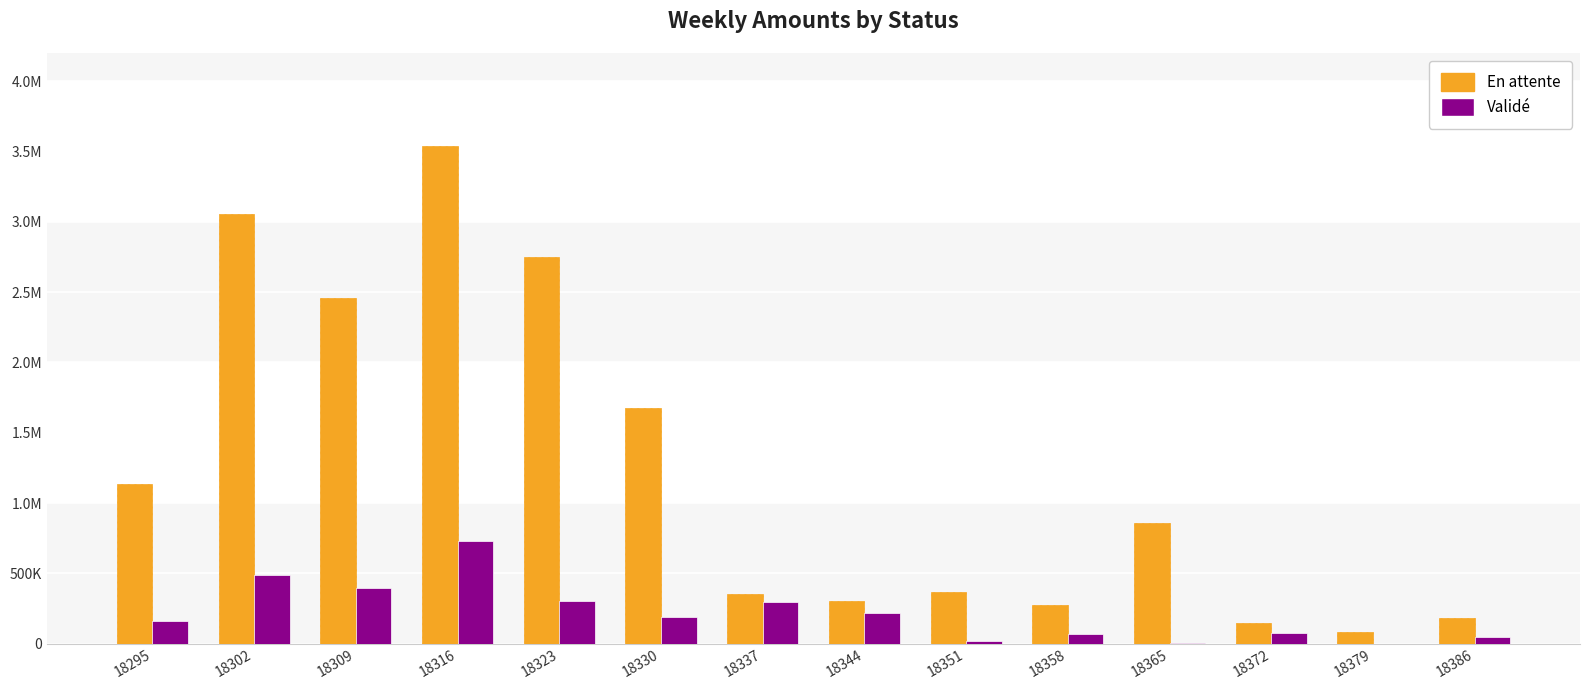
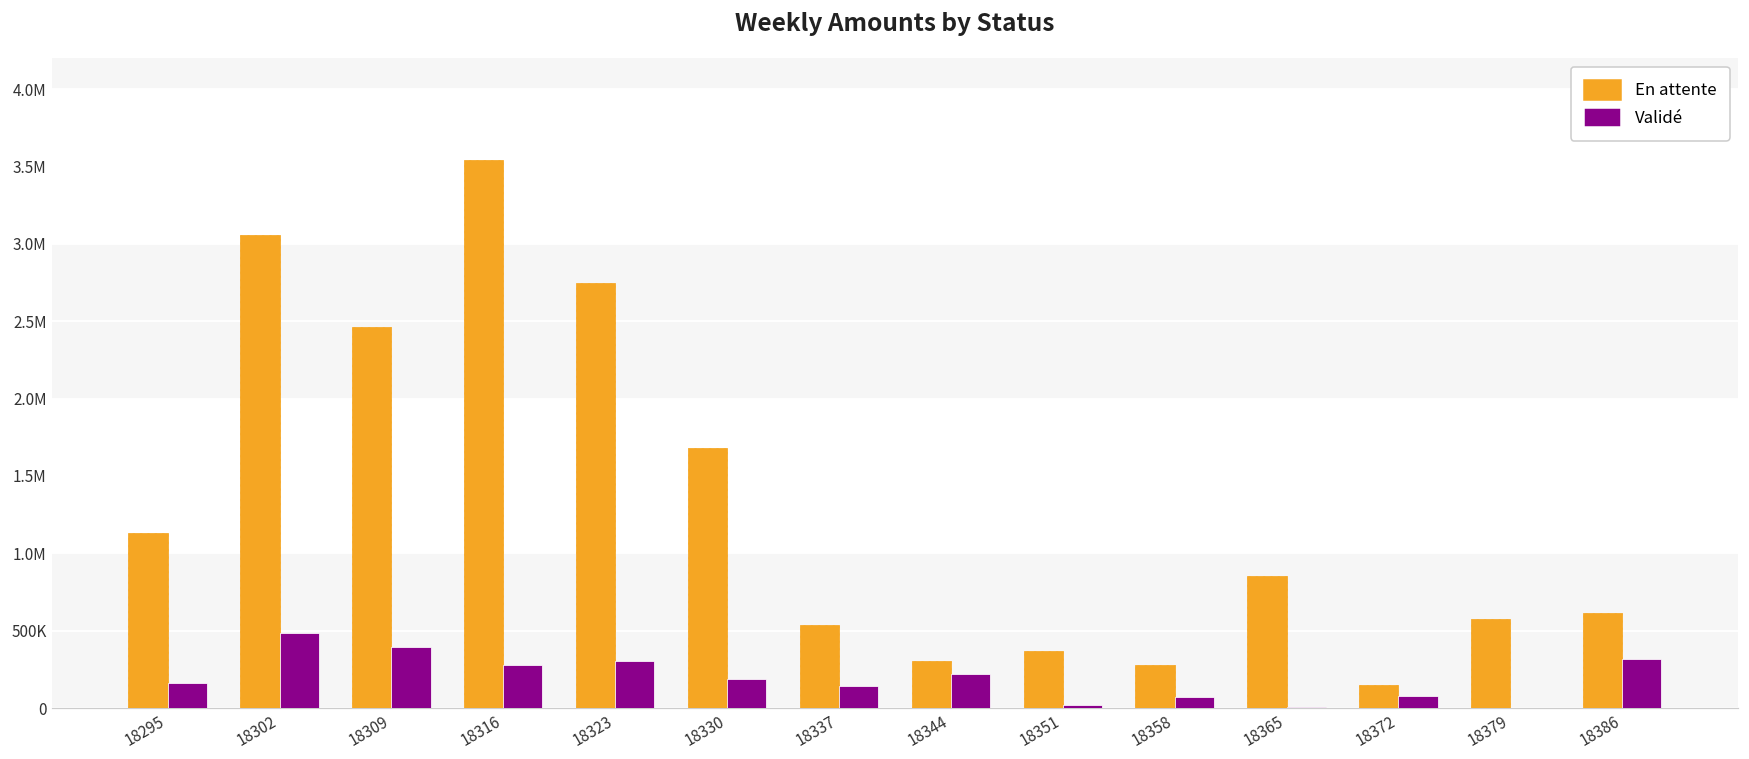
Validé, 18316: 730000 -> 280000
En attente, 18337: 350000 -> 530000
Validé, 18337: 300000 -> 140000
En attente, 18379: 80000 -> 580000
En attente, 18386: 180000 -> 620000
Validé, 18386: 40000 -> 310000
